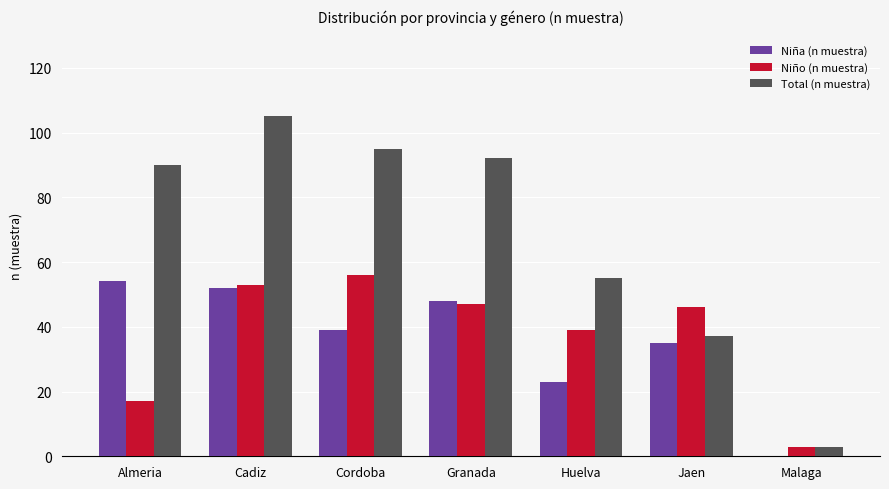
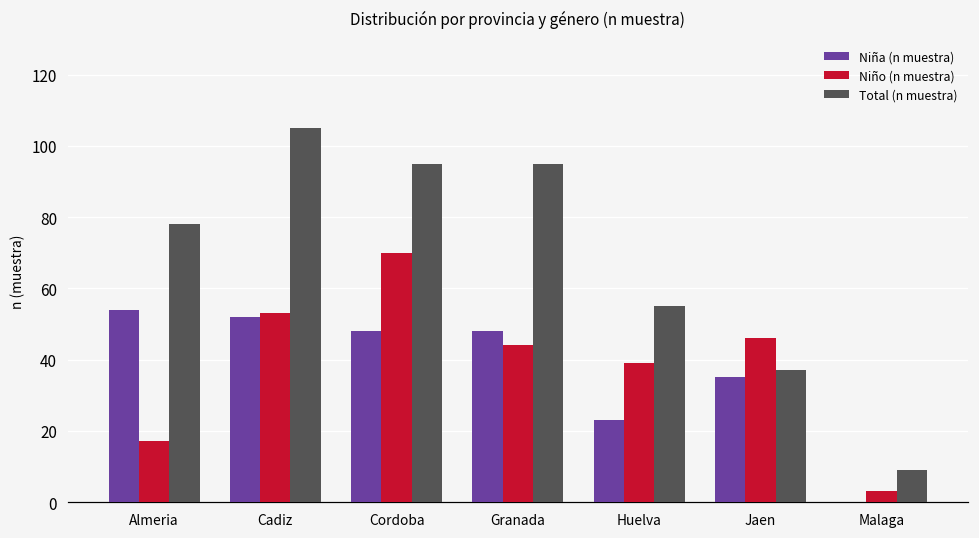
Total (n muestra), Almeria: 90 -> 78
Niña (n muestra), Cordoba: 39 -> 48
Niño (n muestra), Cordoba: 56 -> 70
Niño (n muestra), Granada: 47 -> 44
Total (n muestra), Granada: 92 -> 95
Total (n muestra), Malaga: 3 -> 9
